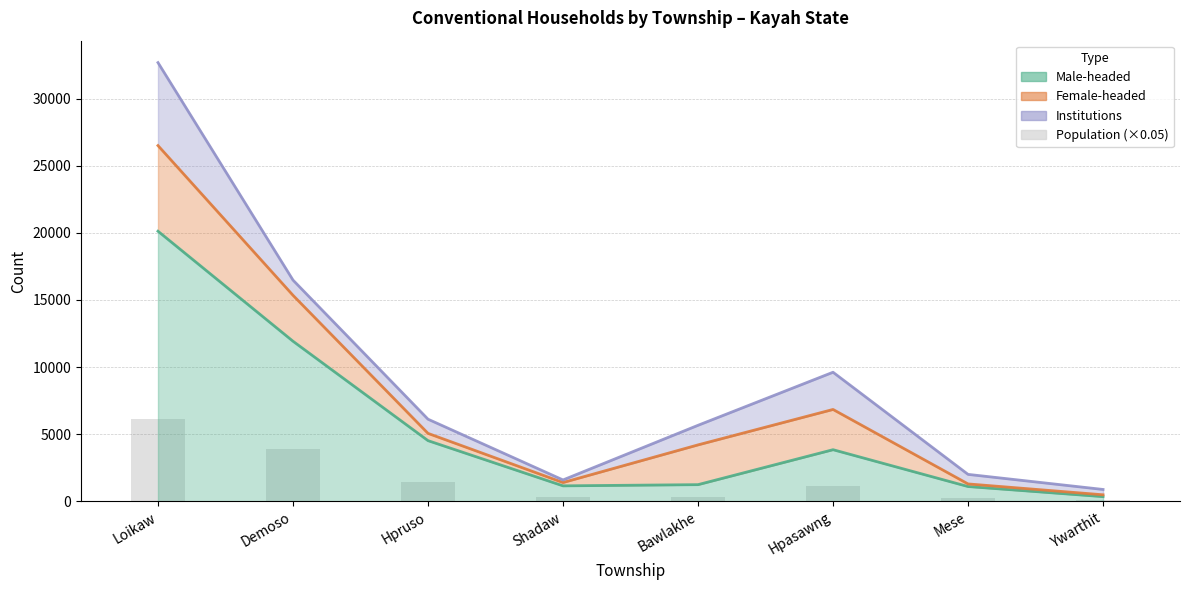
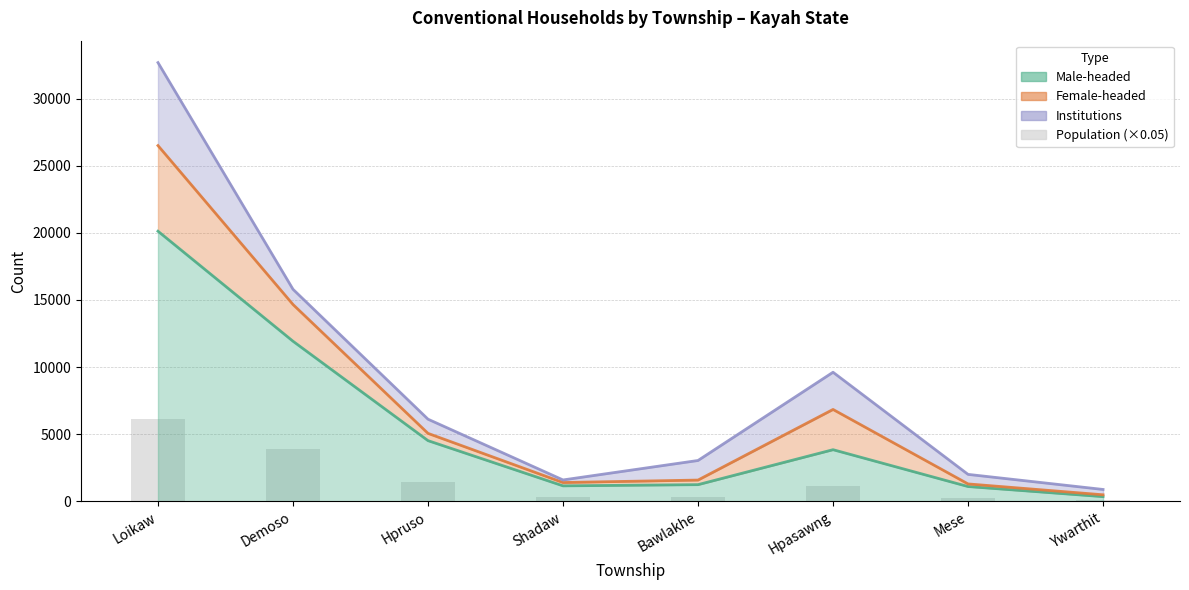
Female-headed, Demoso: 3400 -> 2700
Female-headed, Bawlakhe: 3000 -> 300
